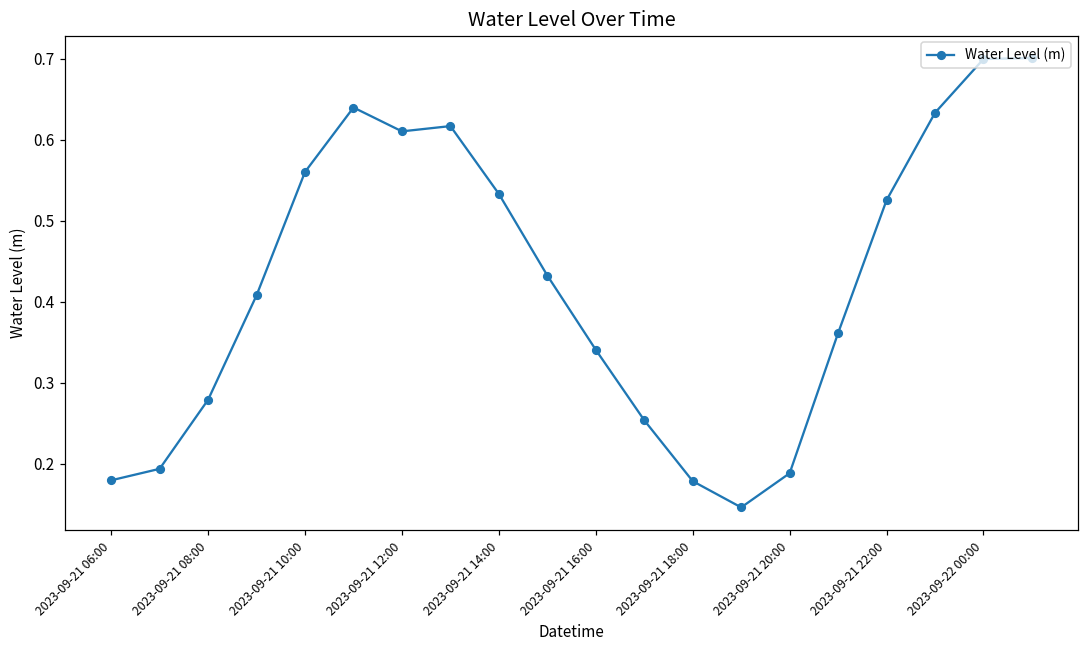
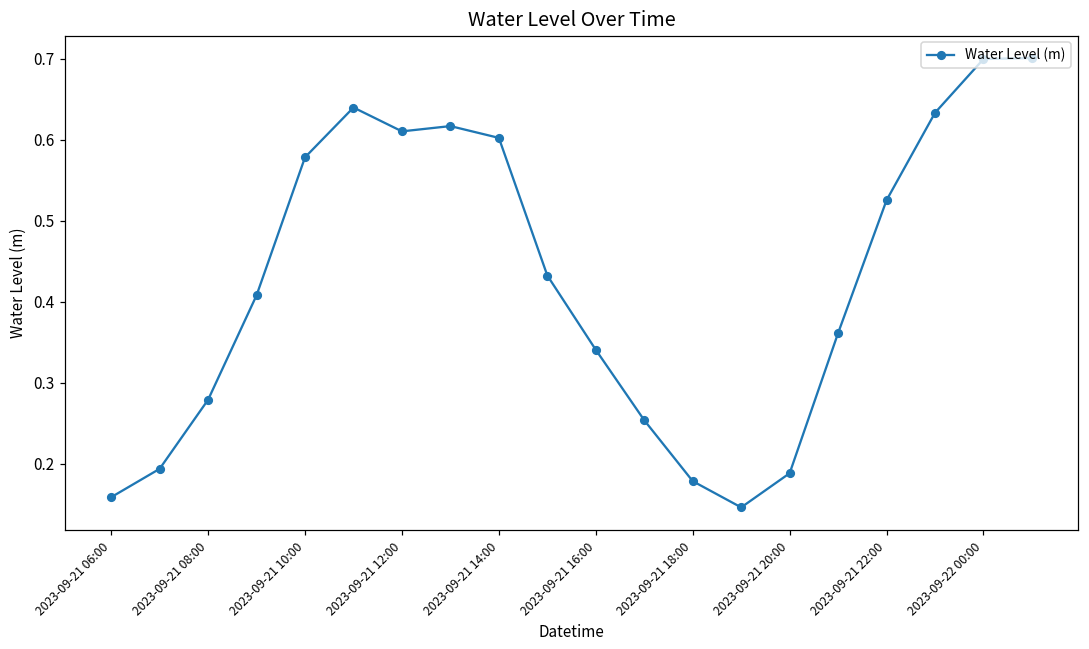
2023-09-21 06:00: 0.18 -> 0.16
2023-09-21 10:00: 0.56 -> 0.58
2023-09-21 14:00: 0.53 -> 0.60
